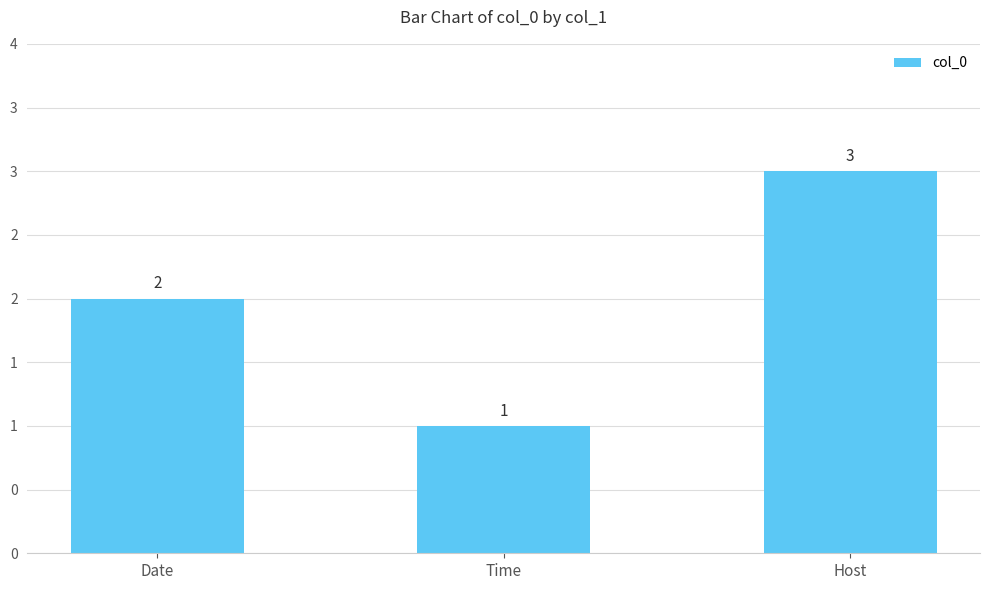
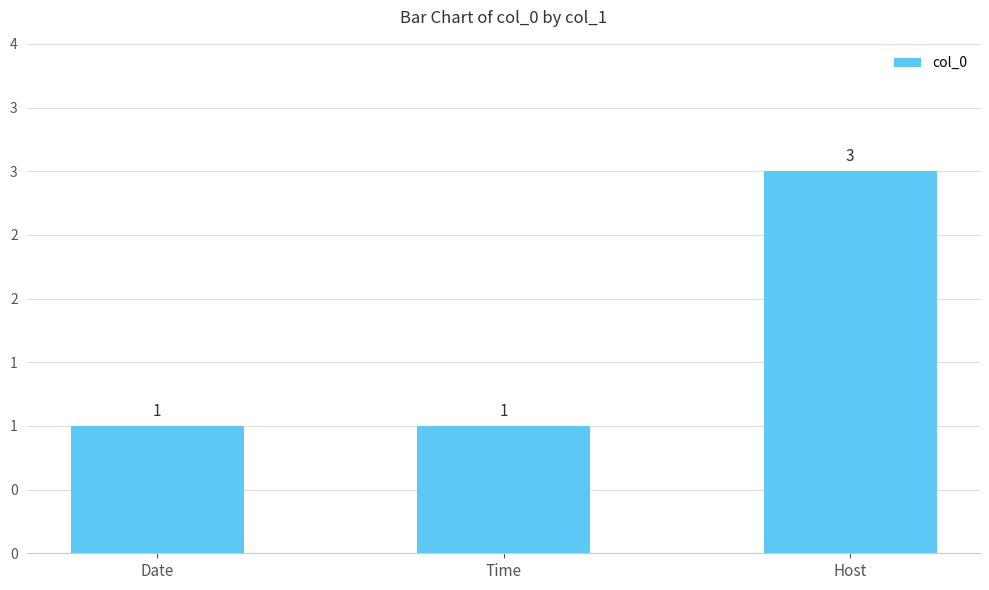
Date: 2 -> 1
